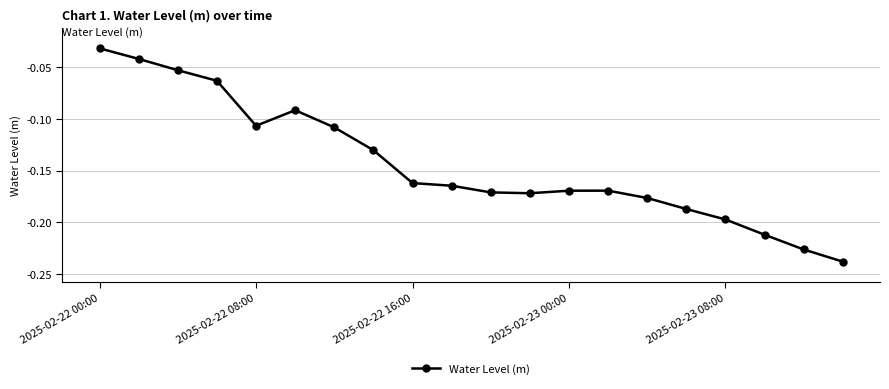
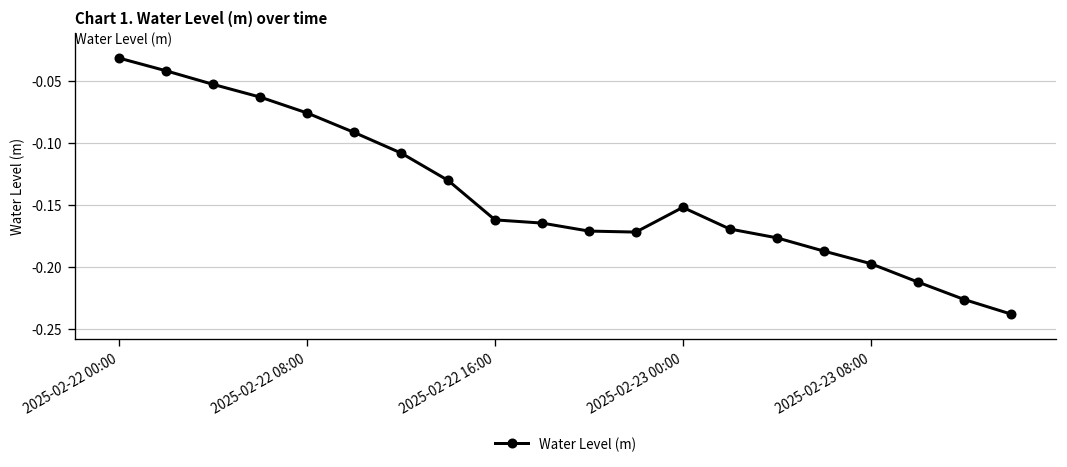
2025-02-22 08:00: -0.107 -> -0.076
2025-02-23 00:00: -0.170 -> -0.152
